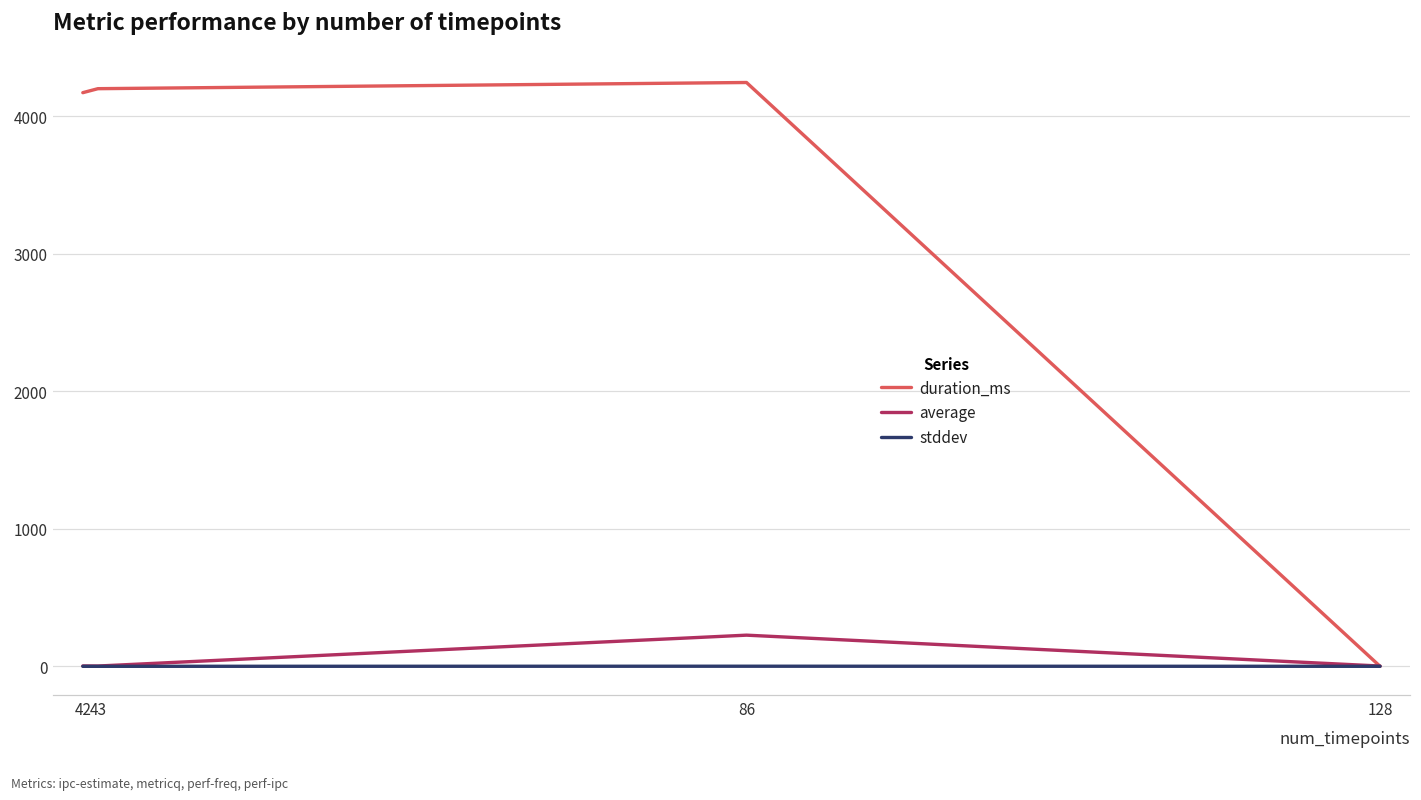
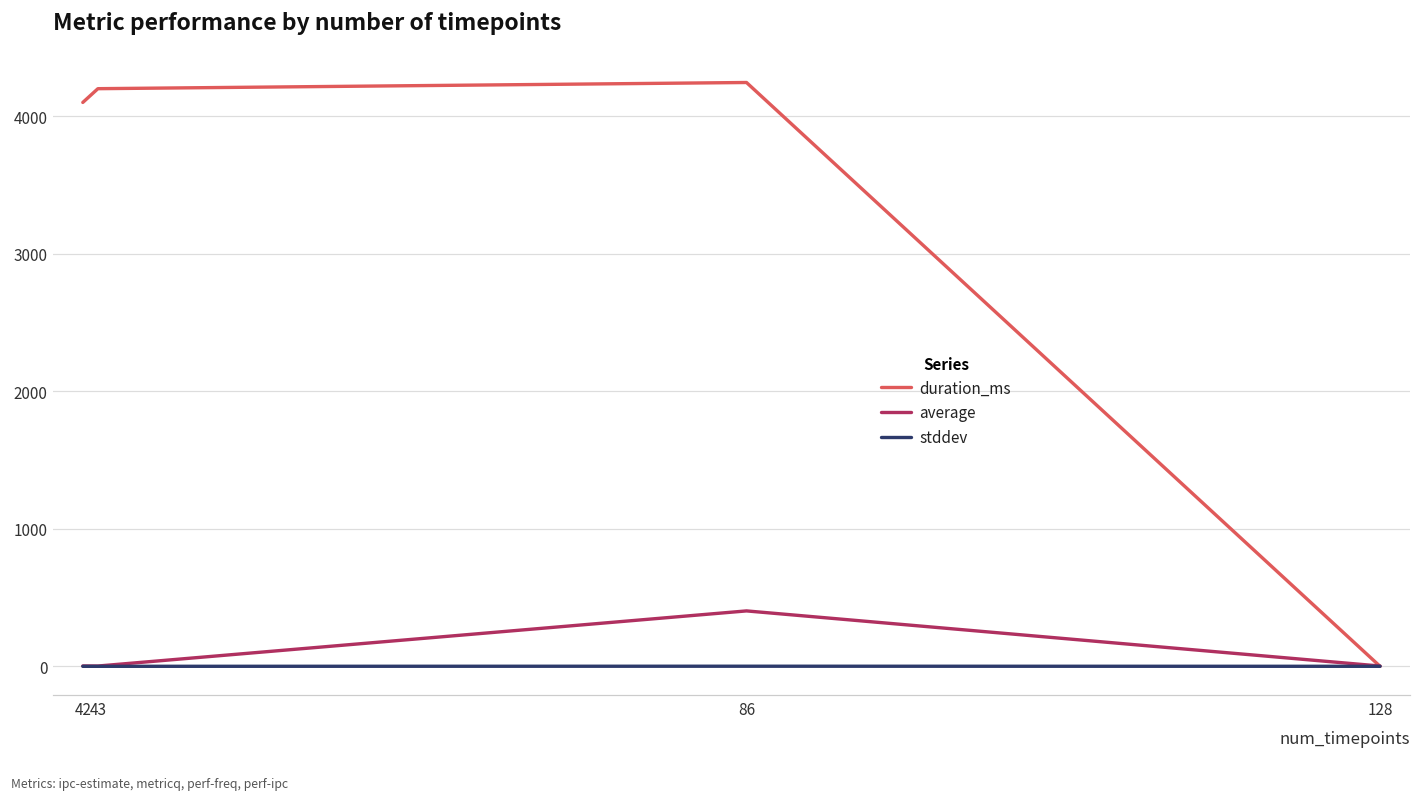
duration_ms, 42: 4170 -> 4100
average, 86: 230 -> 400
